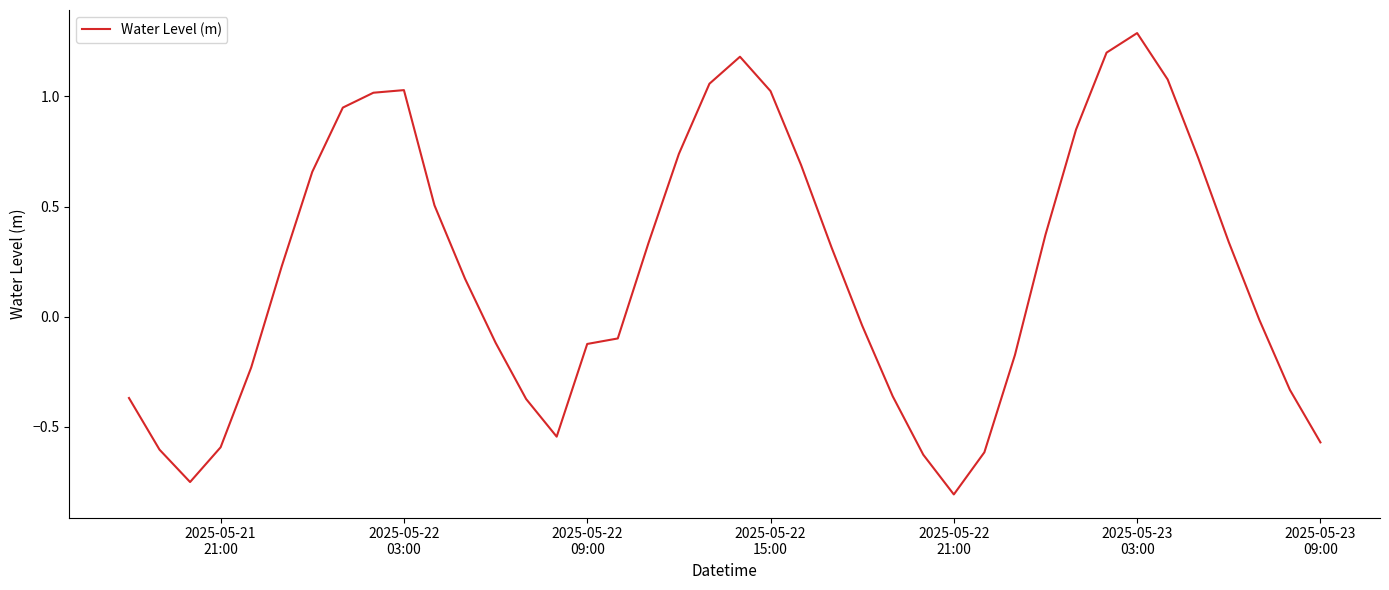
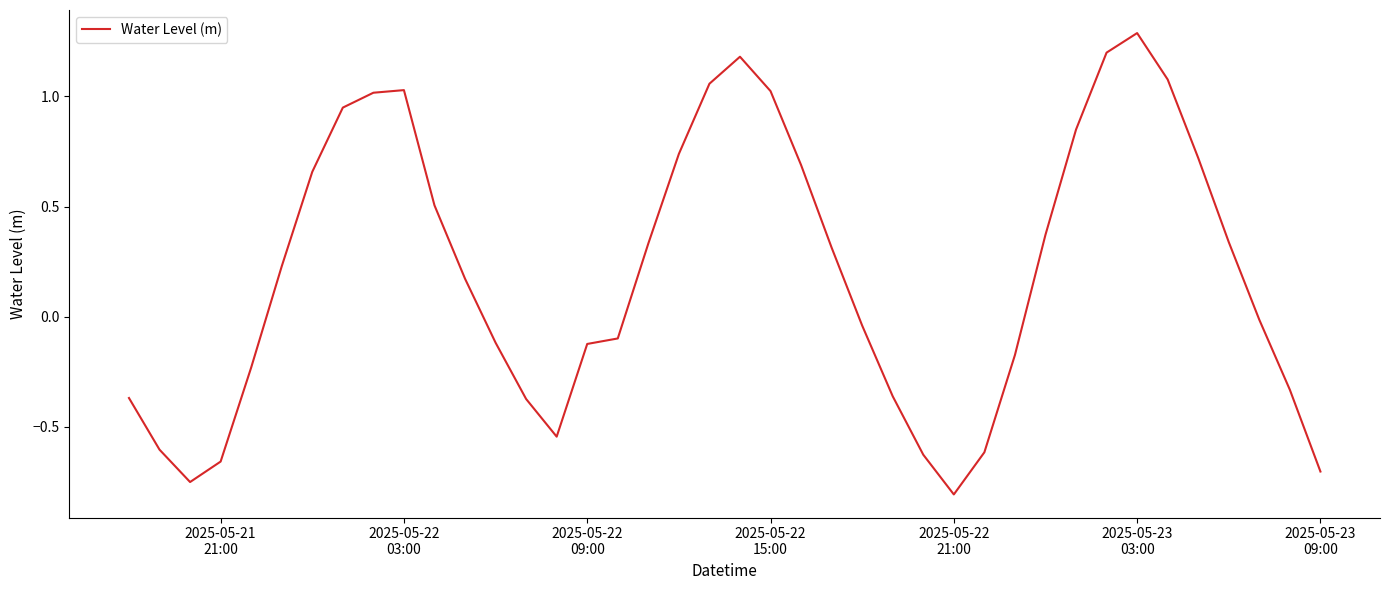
2025-05-21 21:00: -0.59 -> -0.66
2025-05-23 09:00: -0.57 -> -0.70
